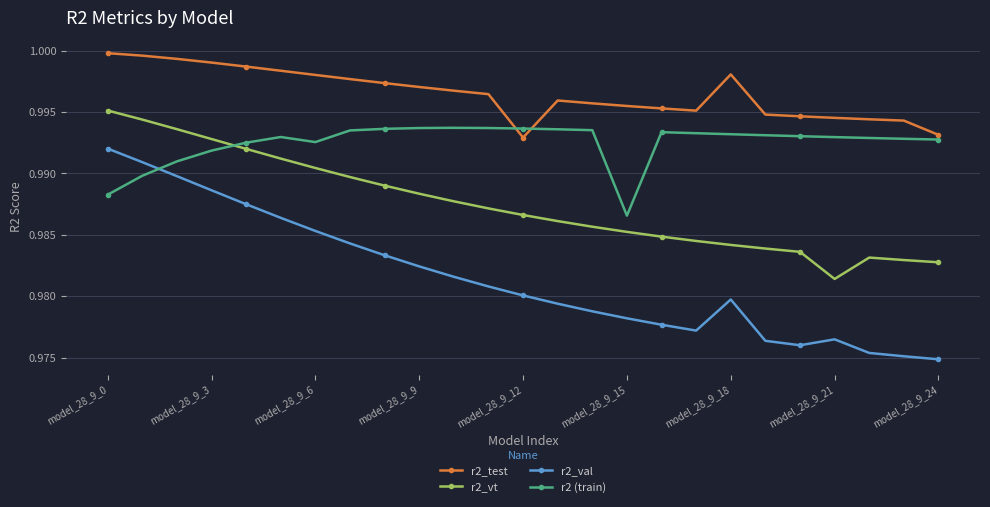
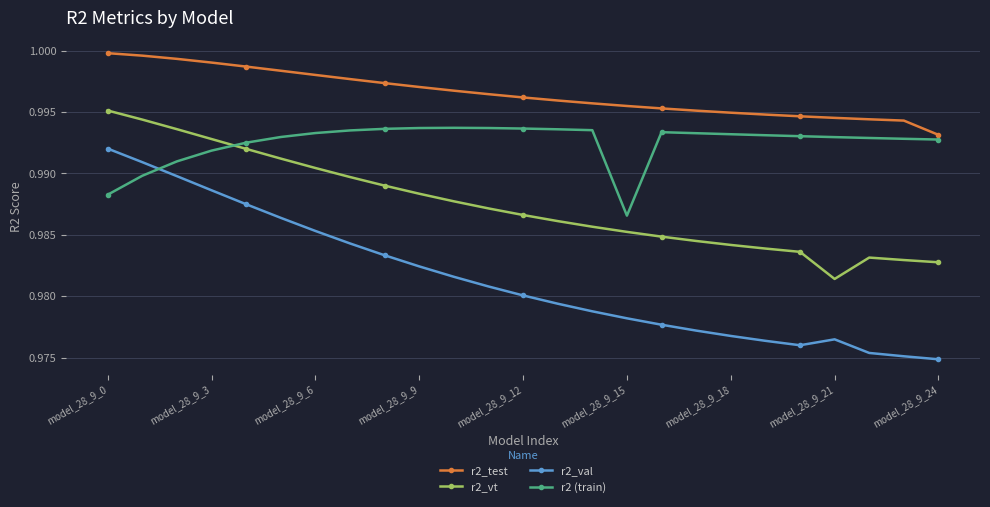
r2 (train), model_28_9_6: 0.9926 -> 0.9933
r2_test, model_28_9_12: 0.9929 -> 0.9962
r2_test, model_28_9_18: 0.9981 -> 0.9949
r2_val, model_28_9_18: 0.9797 -> 0.9768
